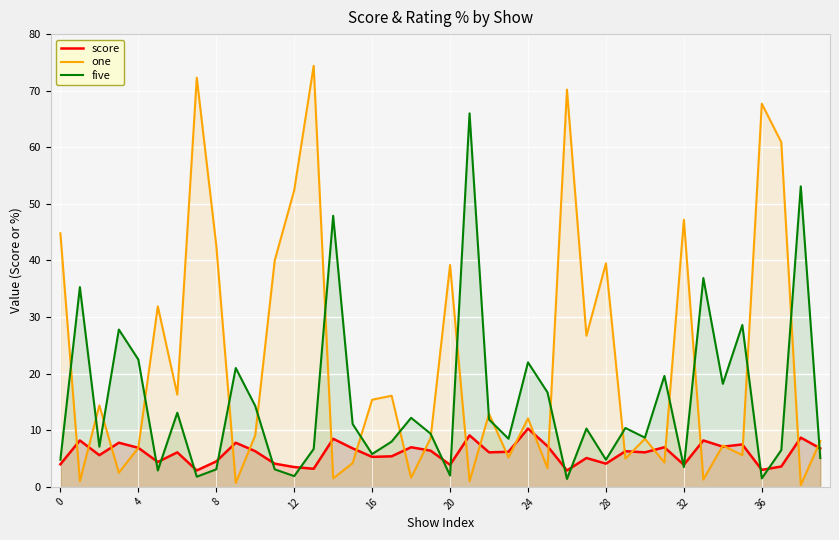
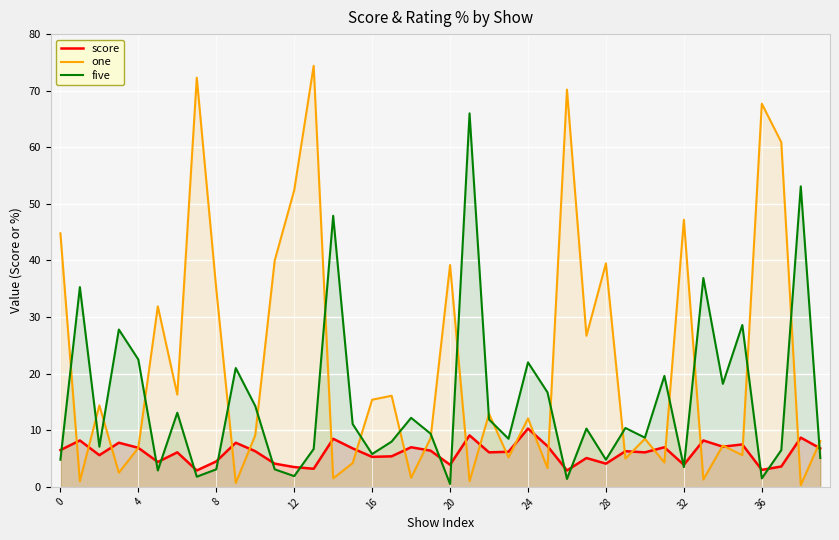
score, 0: 4 -> 7
one, 8: 43 -> 35
five, 20: 2 -> 1
